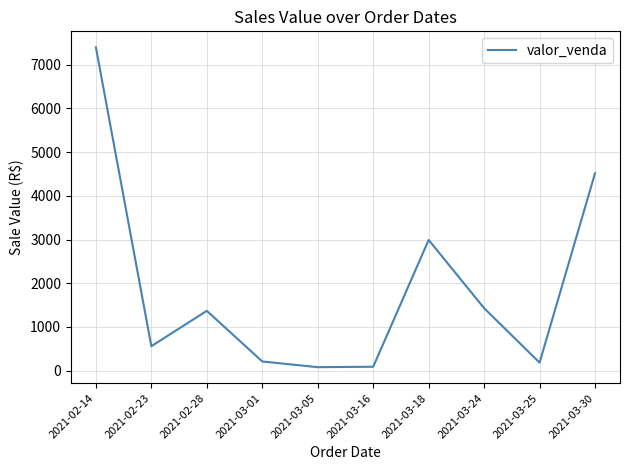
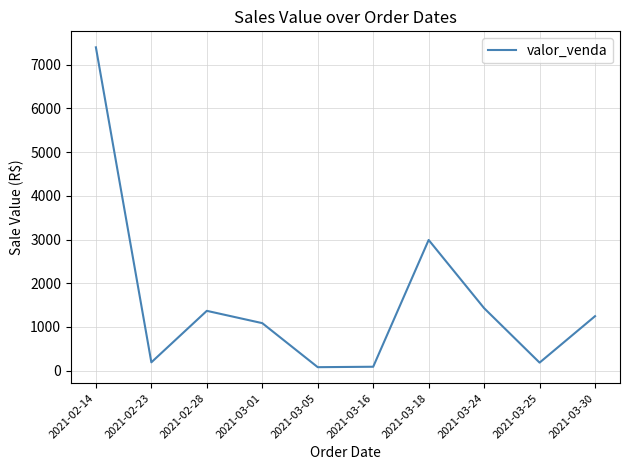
2021-02-23: 600 -> 200
2021-03-01: 200 -> 1100
2021-03-30: 4500 -> 1200
